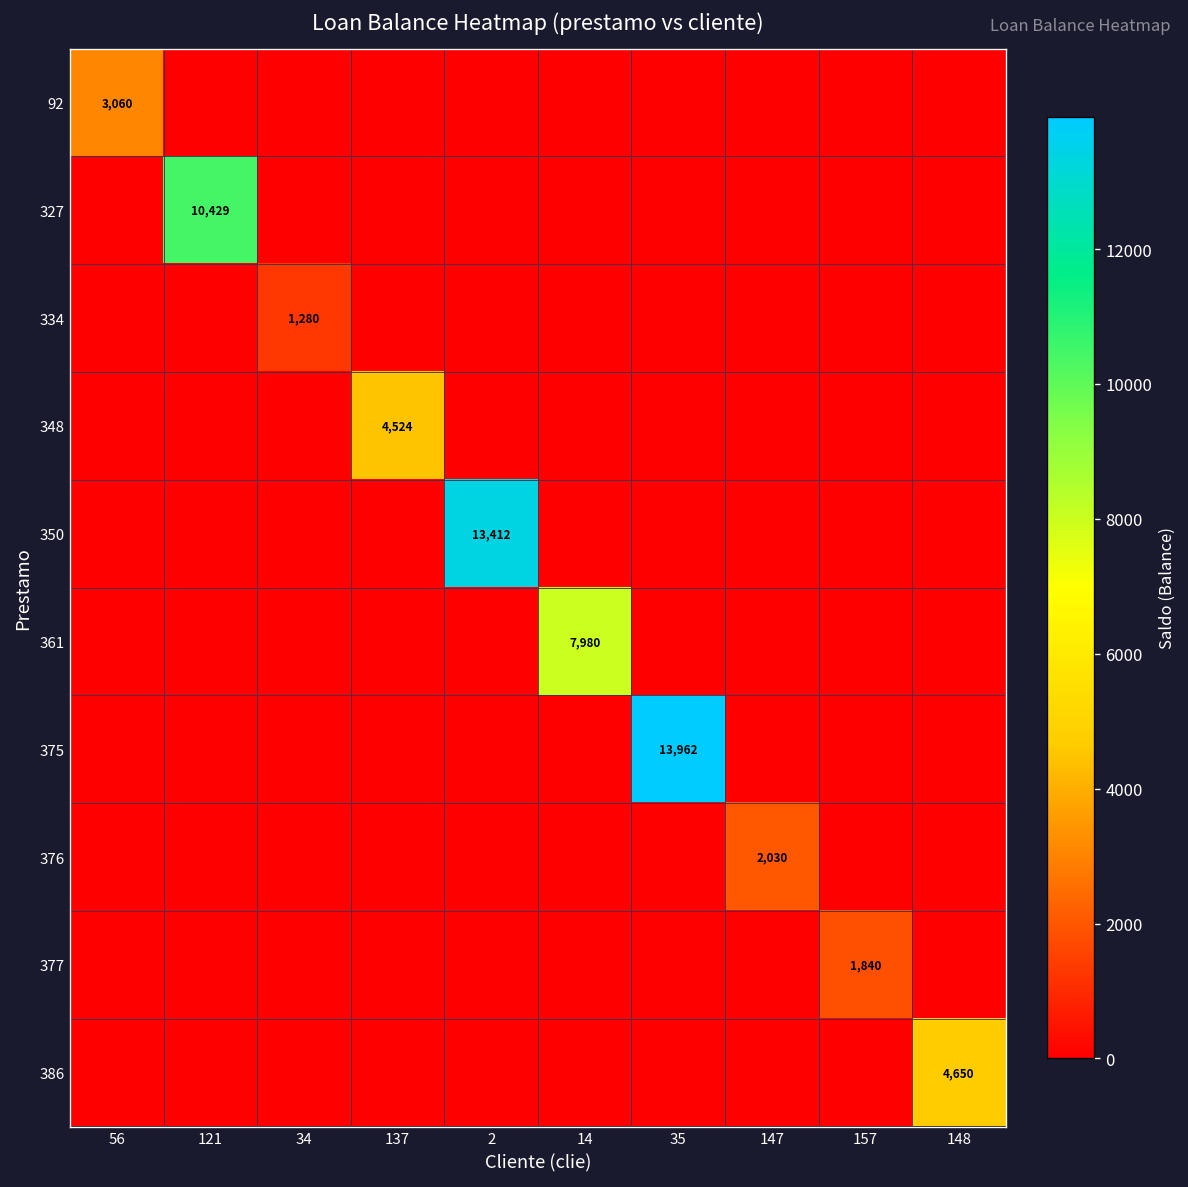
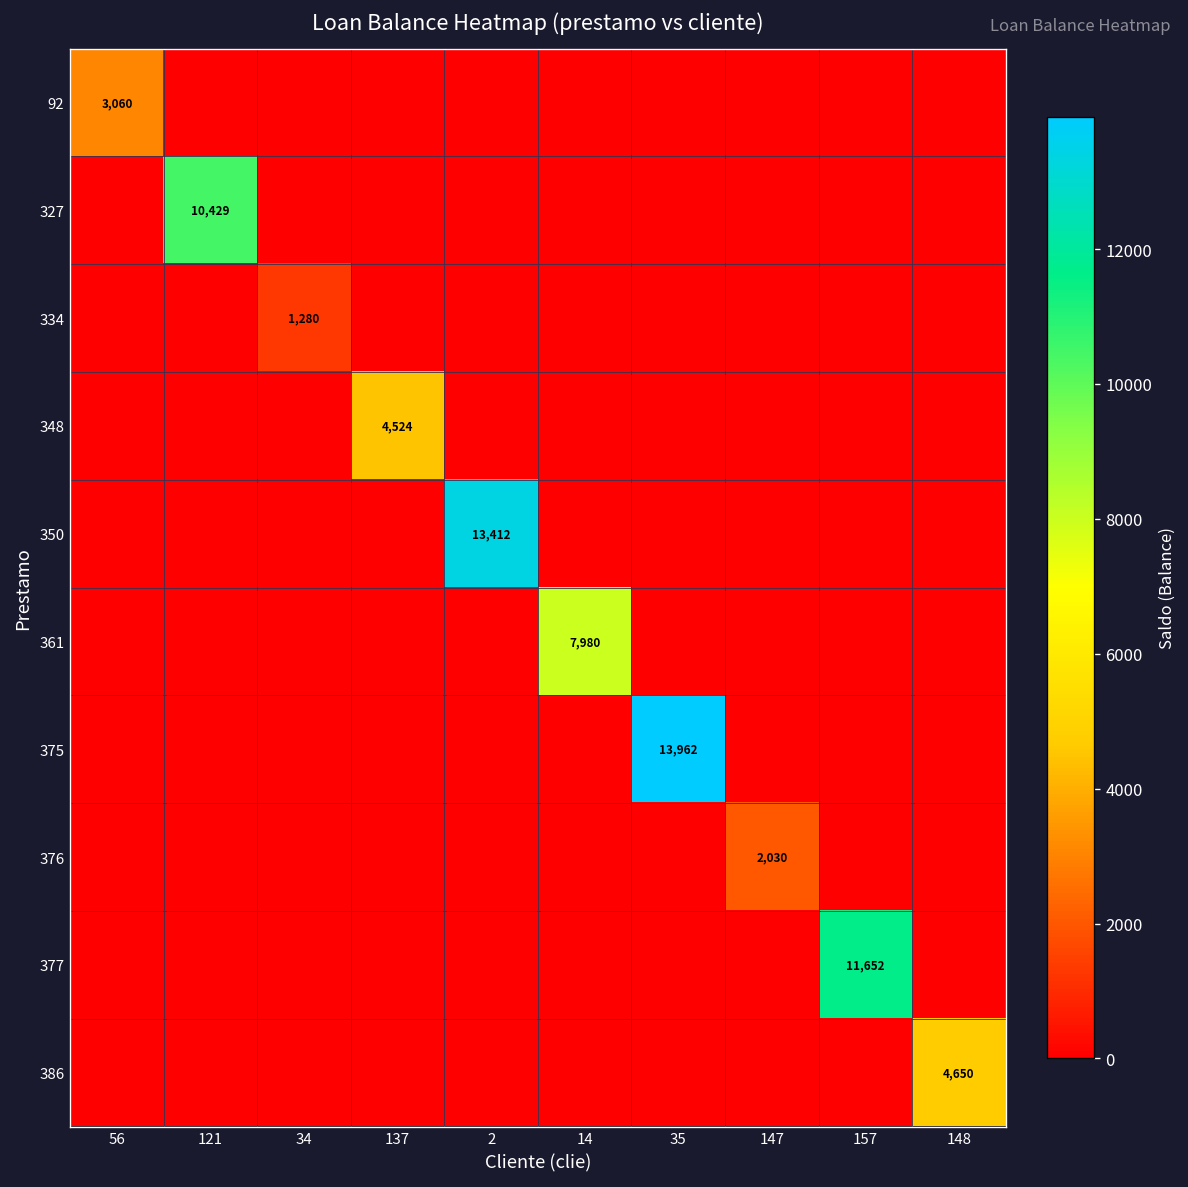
377, 157: 1,840 -> 11,652
